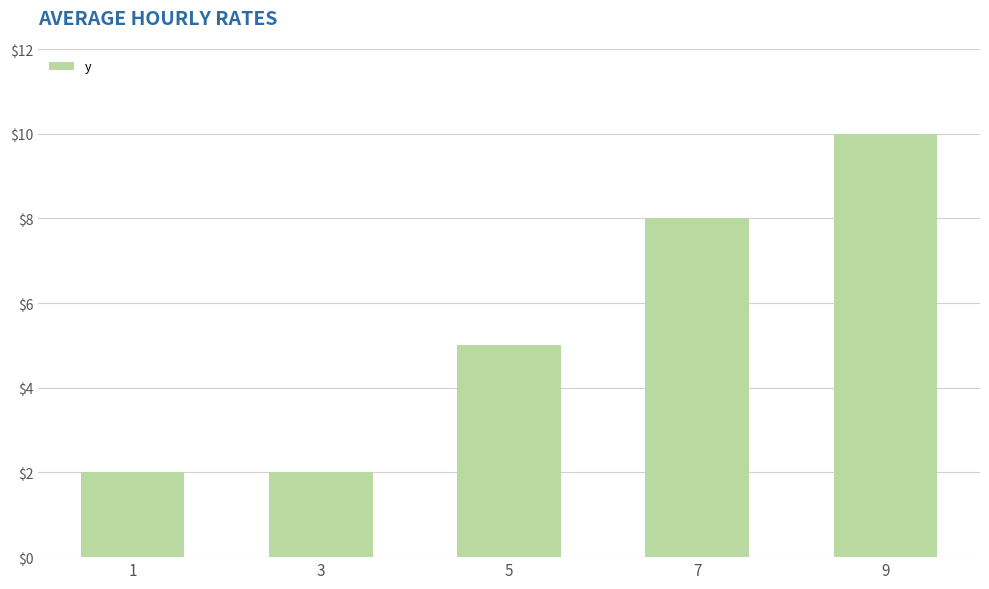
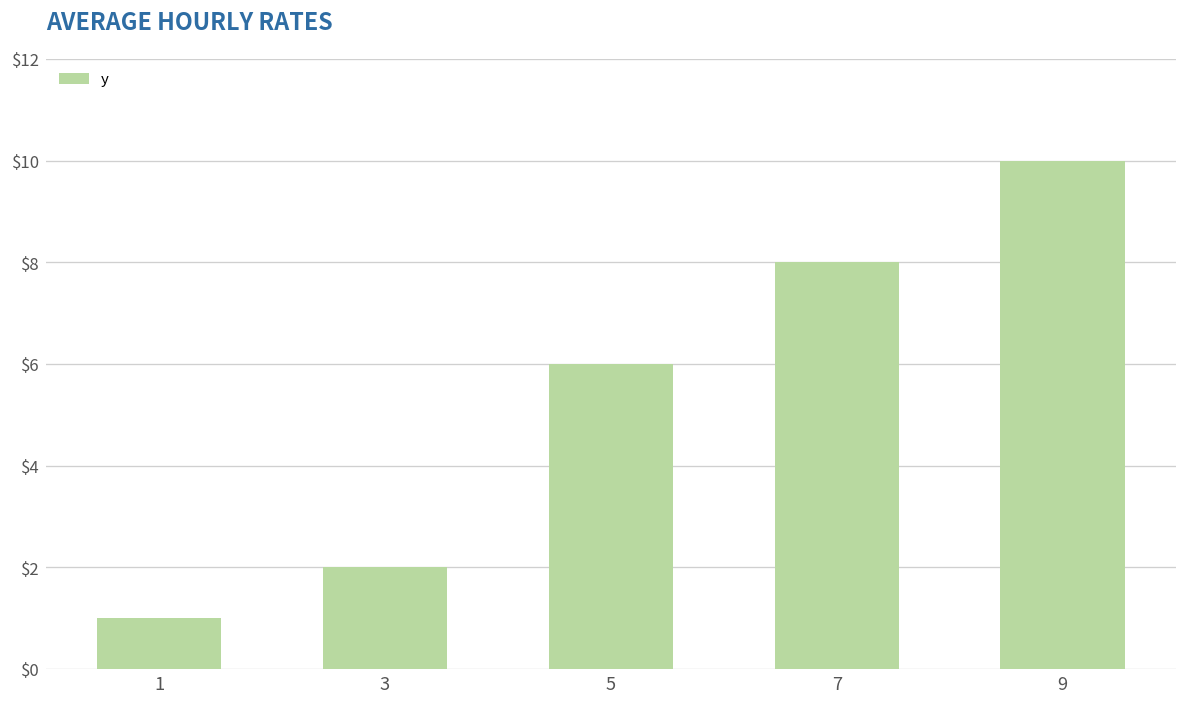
1: $2 -> $1
5: $5 -> $6
